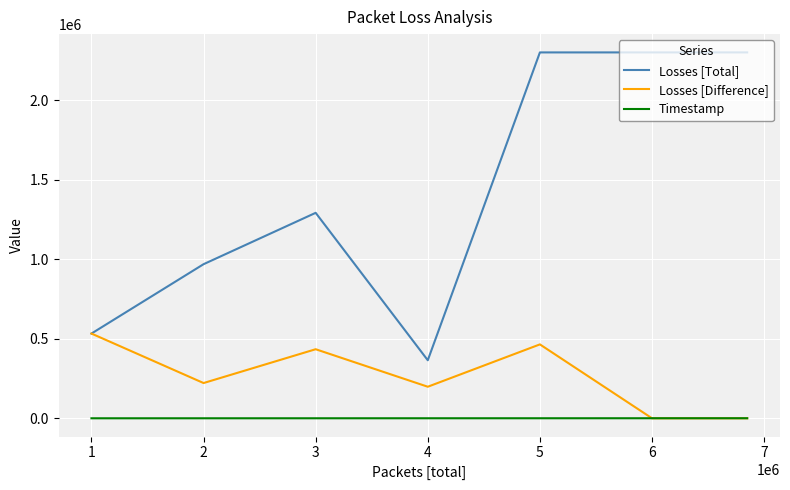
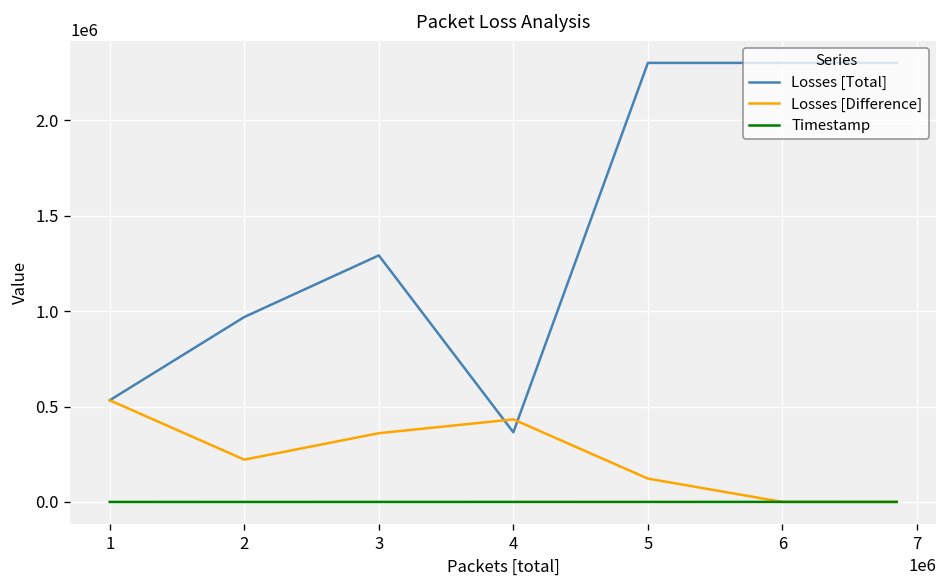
Losses [Difference], 3: 430000 -> 360000
Losses [Difference], 4: 200000 -> 430000
Losses [Difference], 5: 460000 -> 120000
